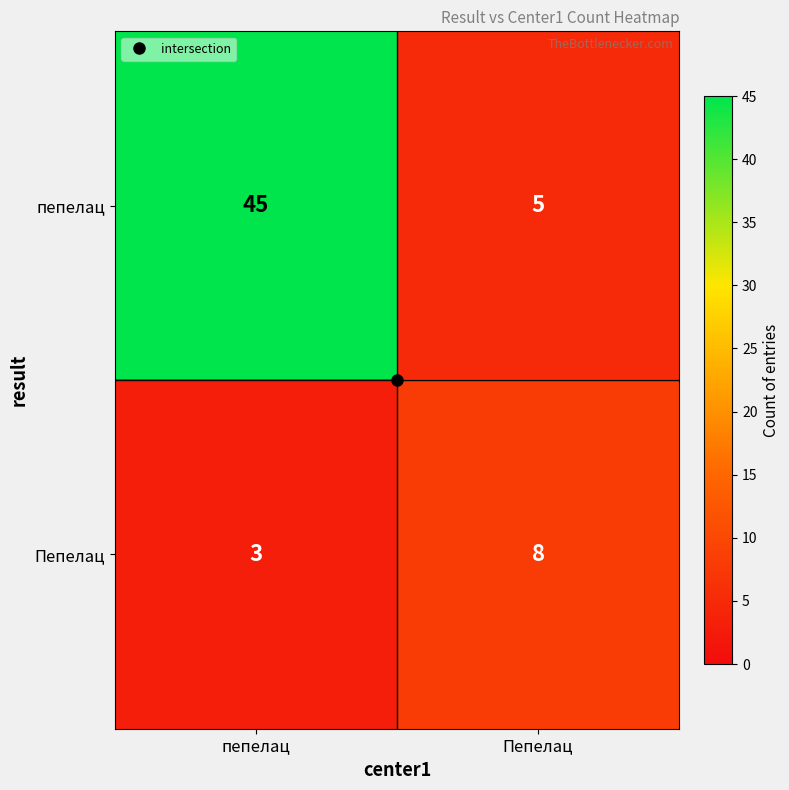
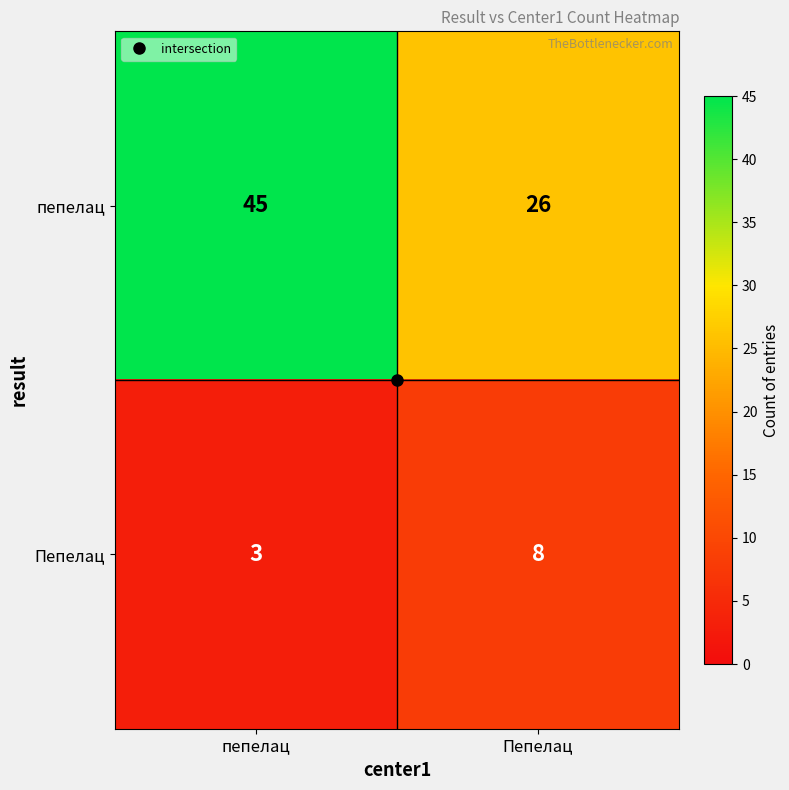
пепелац, Пепелац: 5 -> 26
